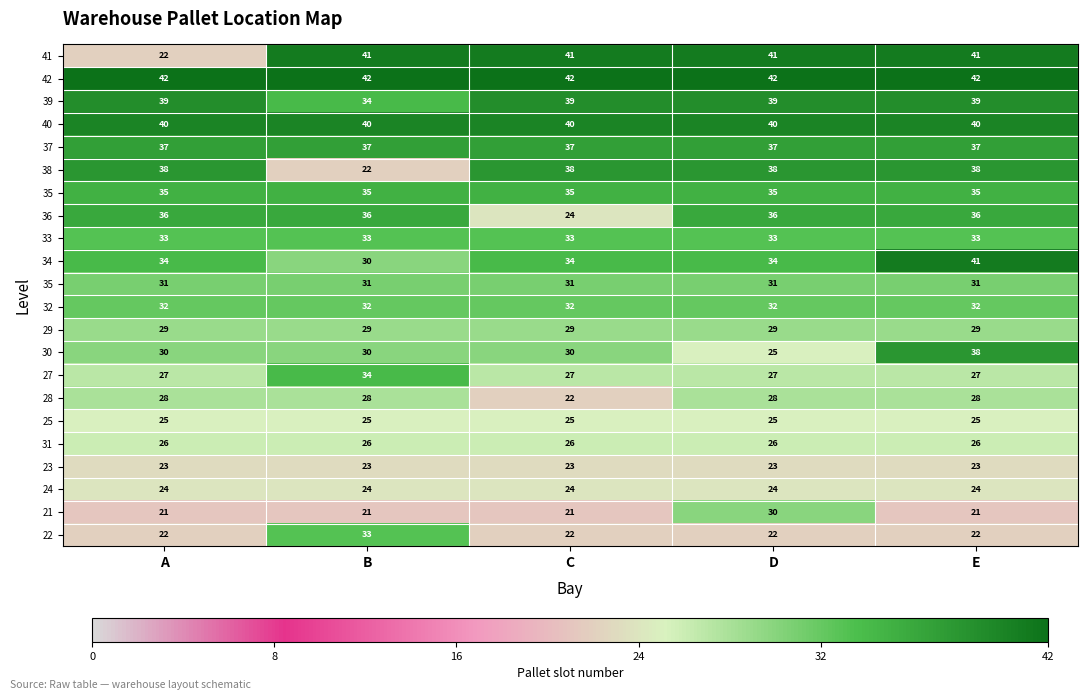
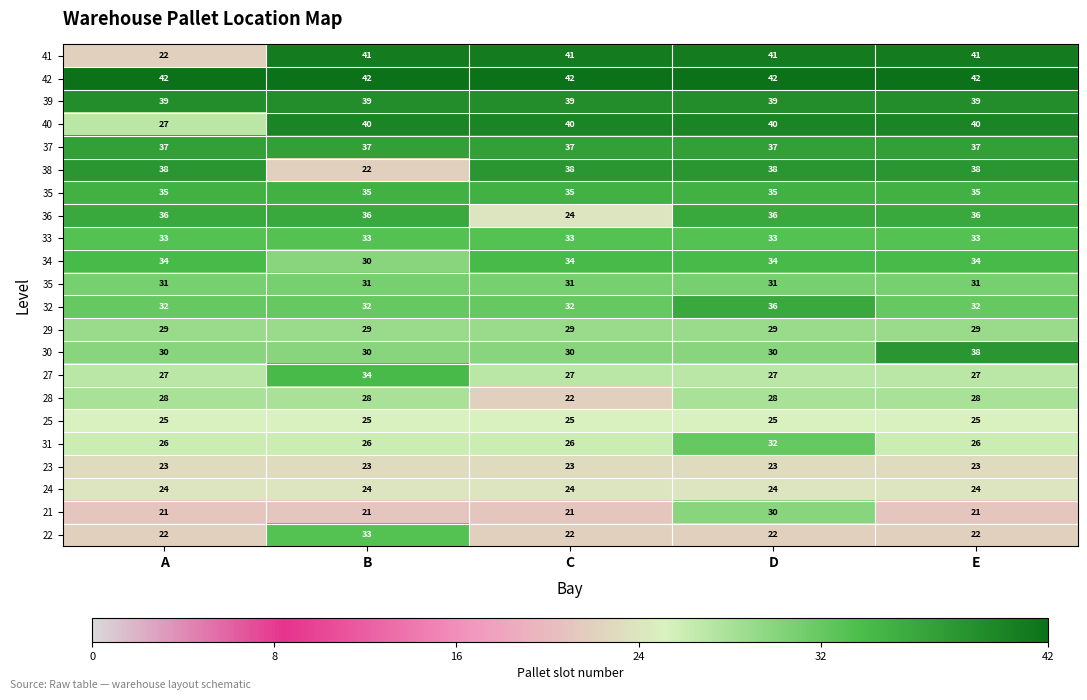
39, B: 34 -> 39
40, A: 40 -> 27
34, E: 41 -> 34
32, D: 32 -> 36
30, D: 25 -> 30
31, D: 26 -> 32
